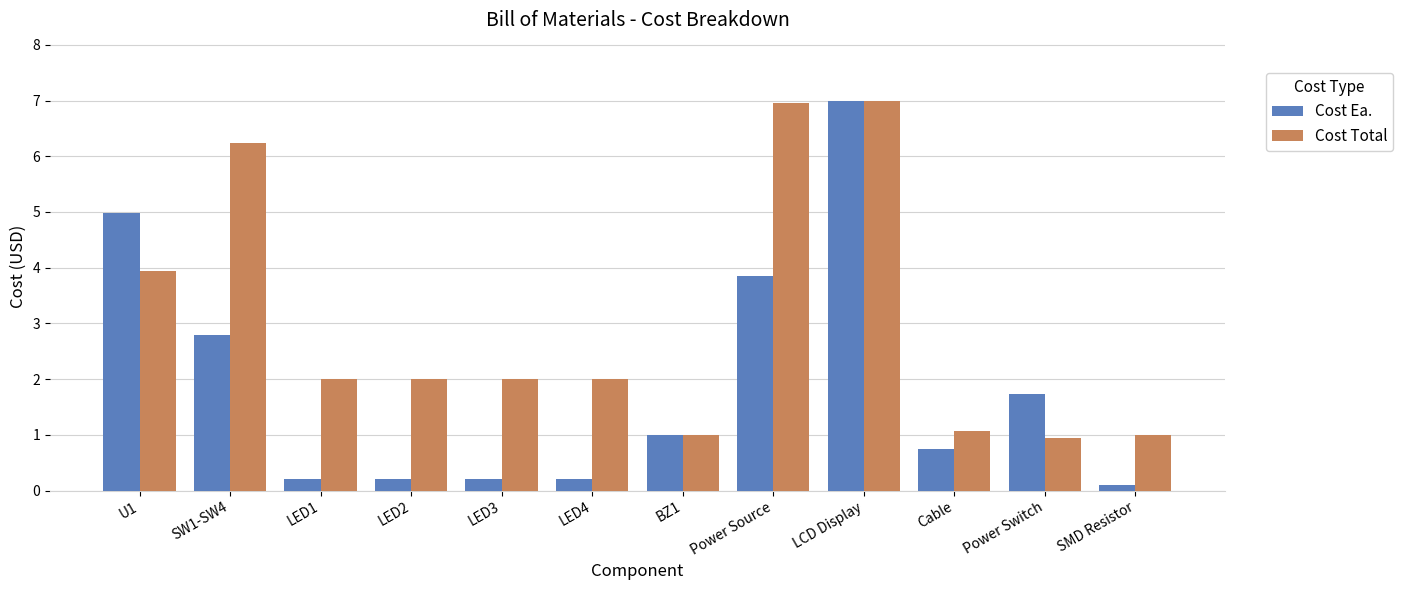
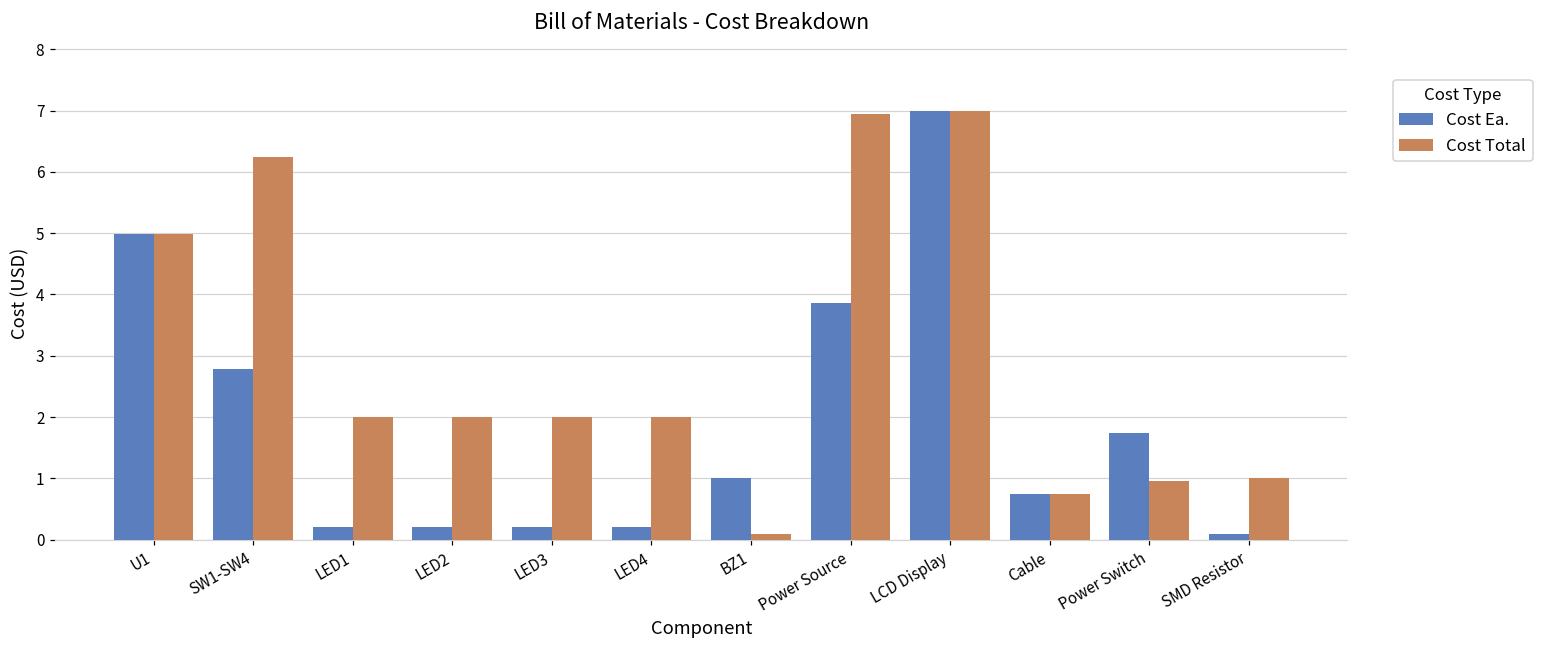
Cost Total, U1: 3.9 -> 5.0
Cost Total, BZ1: 1.0 -> 0.1
Cost Total, Cable: 1.1 -> 0.8
